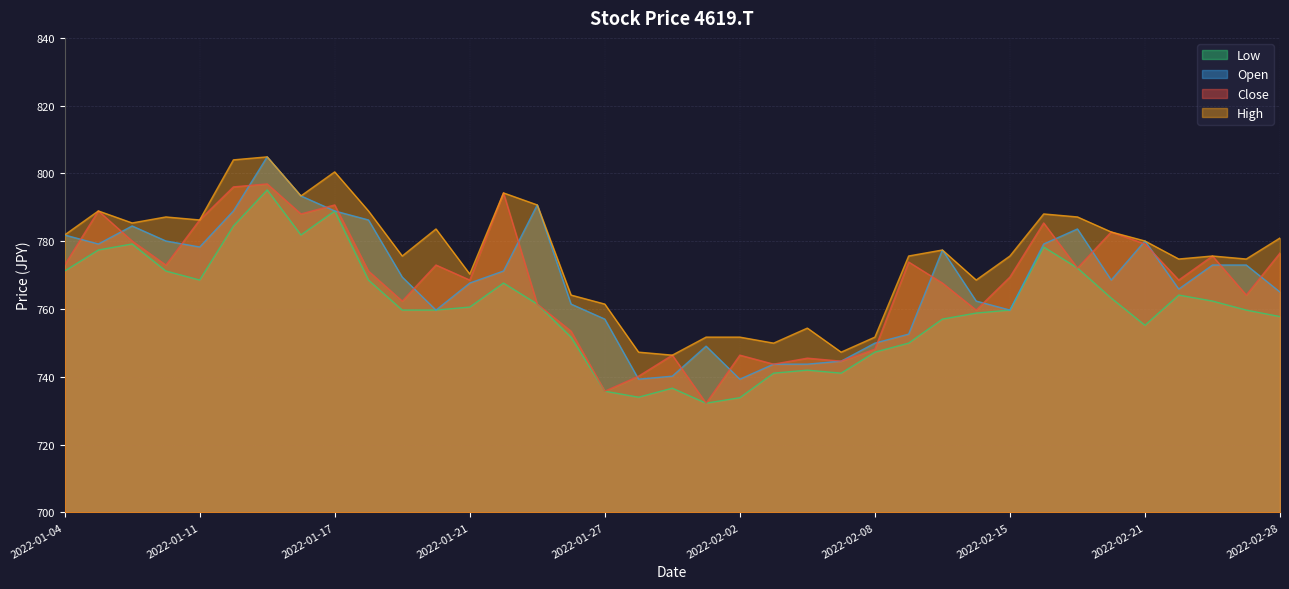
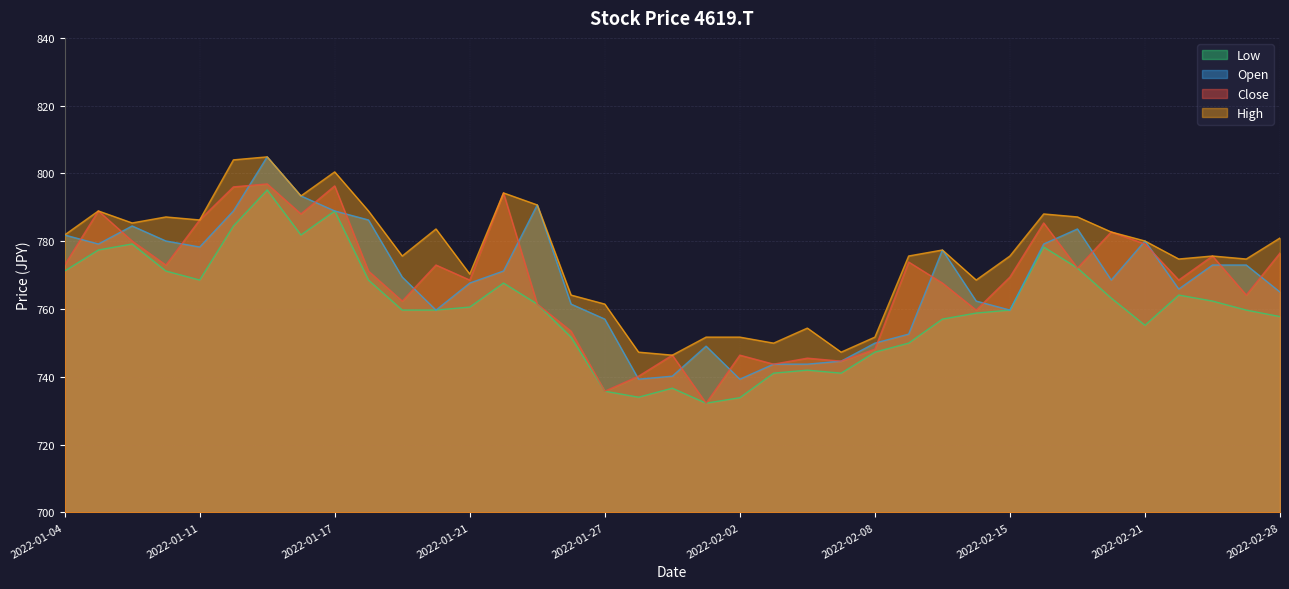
Close, 2022-01-17: 791 -> 796
